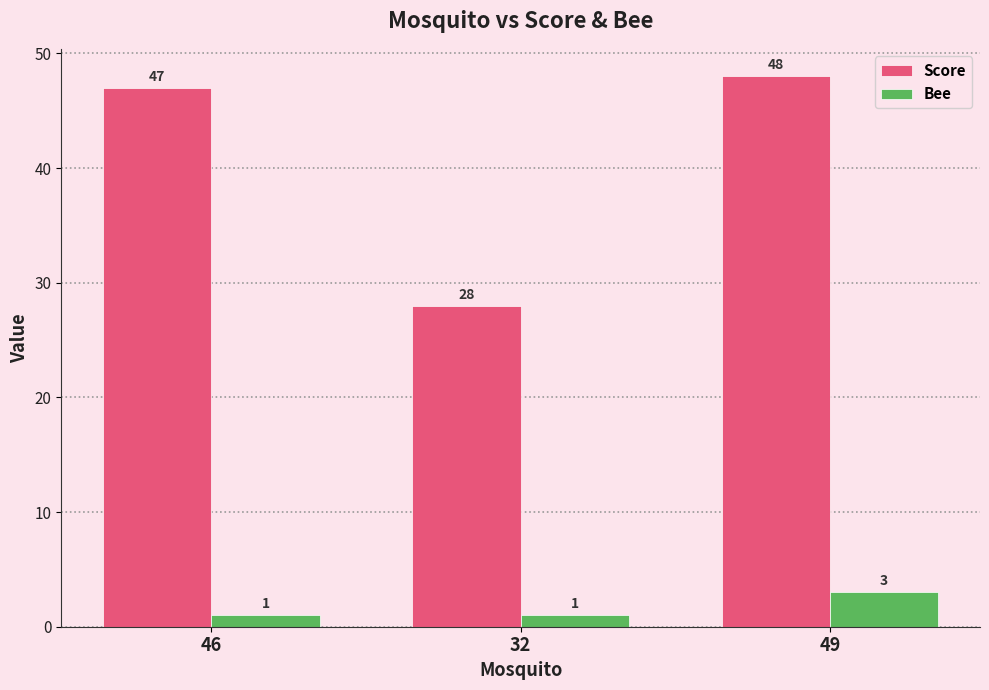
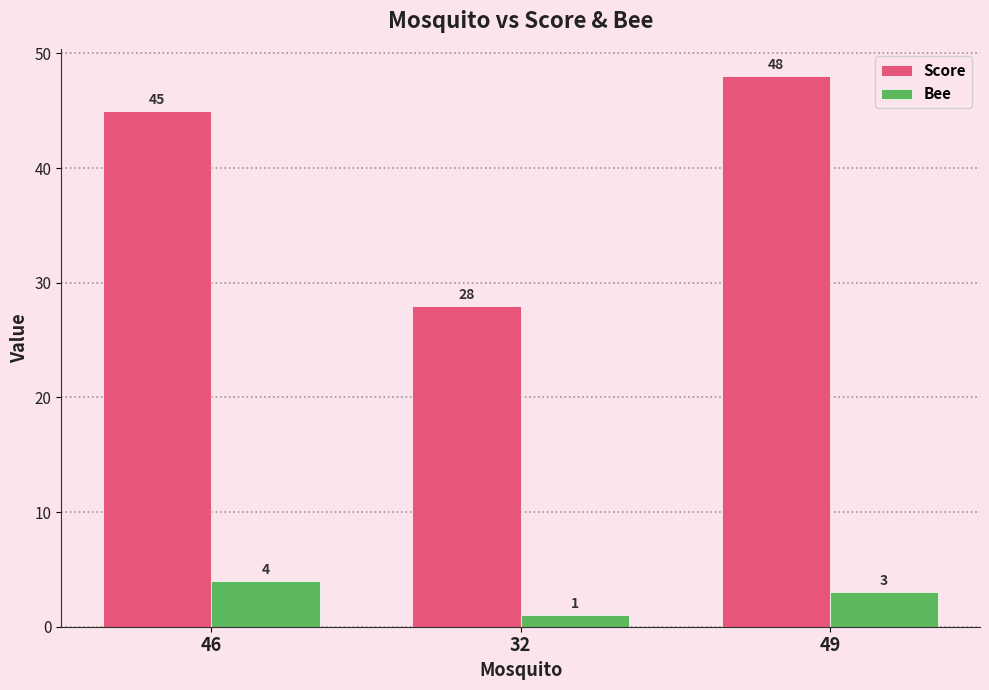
Score, 46: 47 -> 45
Bee, 46: 1 -> 4
